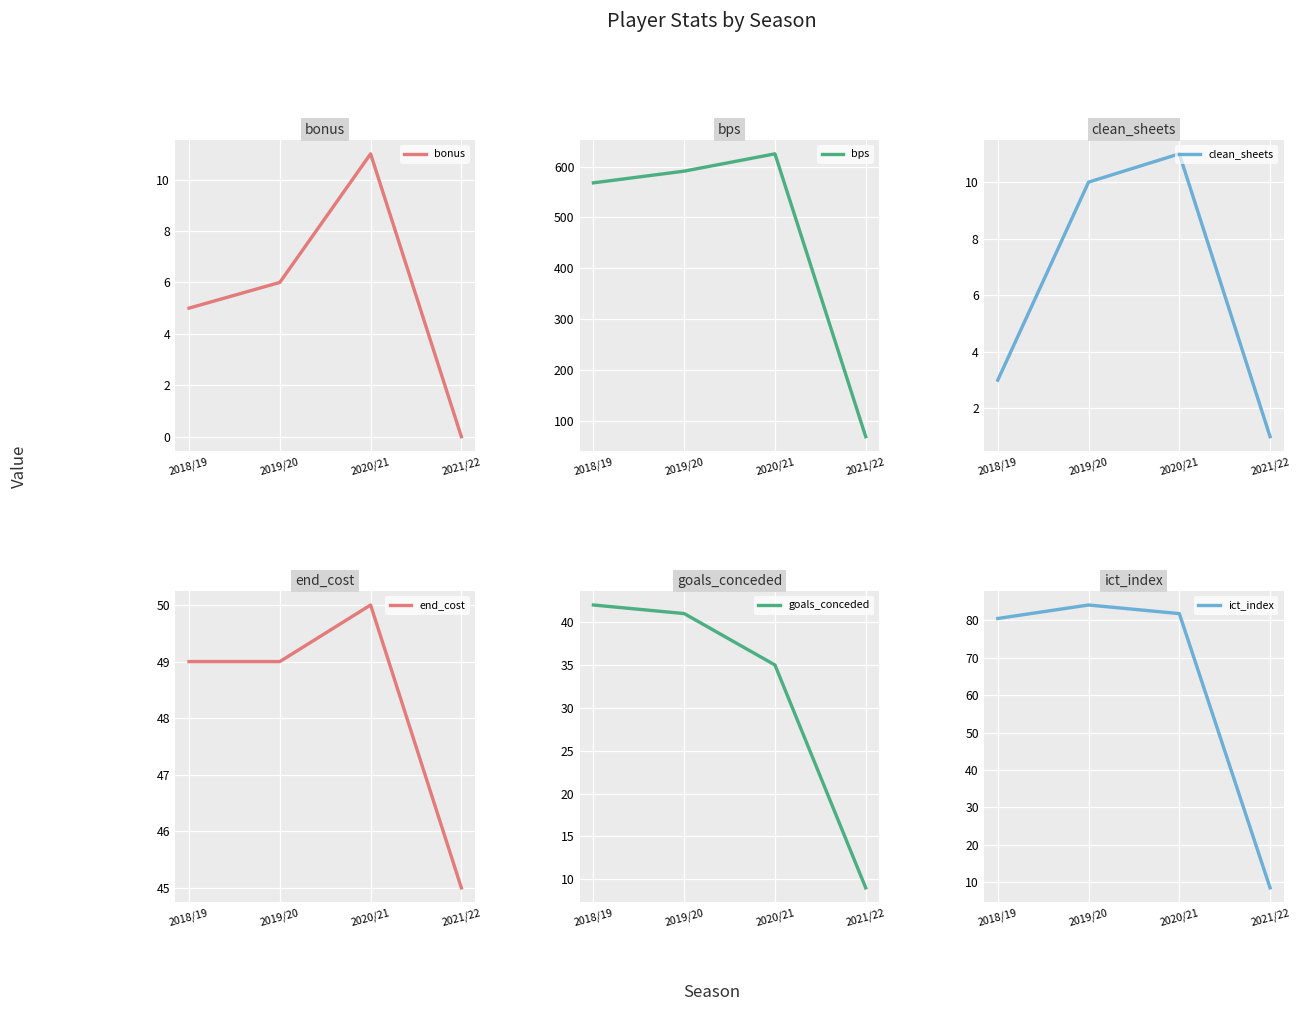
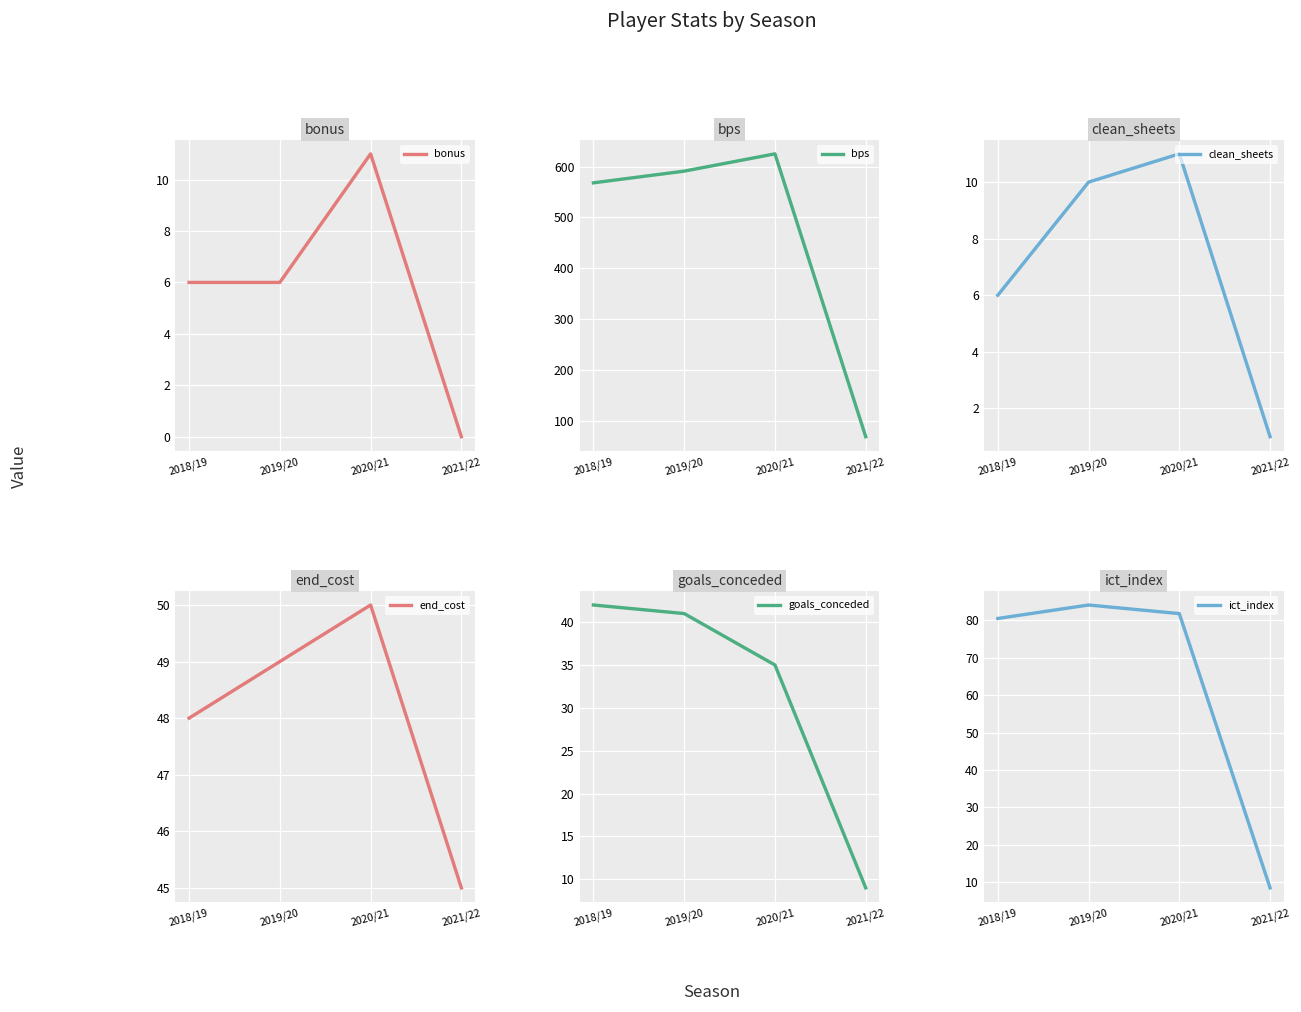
bonus, 2018/19: 5 -> 6
clean_sheets, 2018/19: 3 -> 6
end_cost, 2018/19: 49 -> 48
